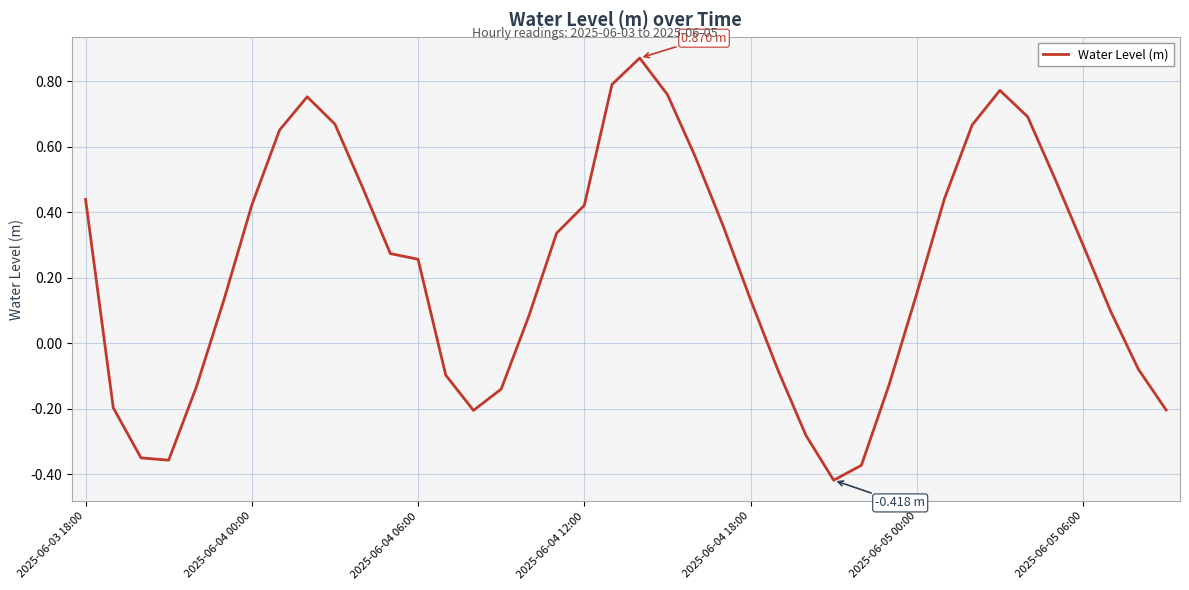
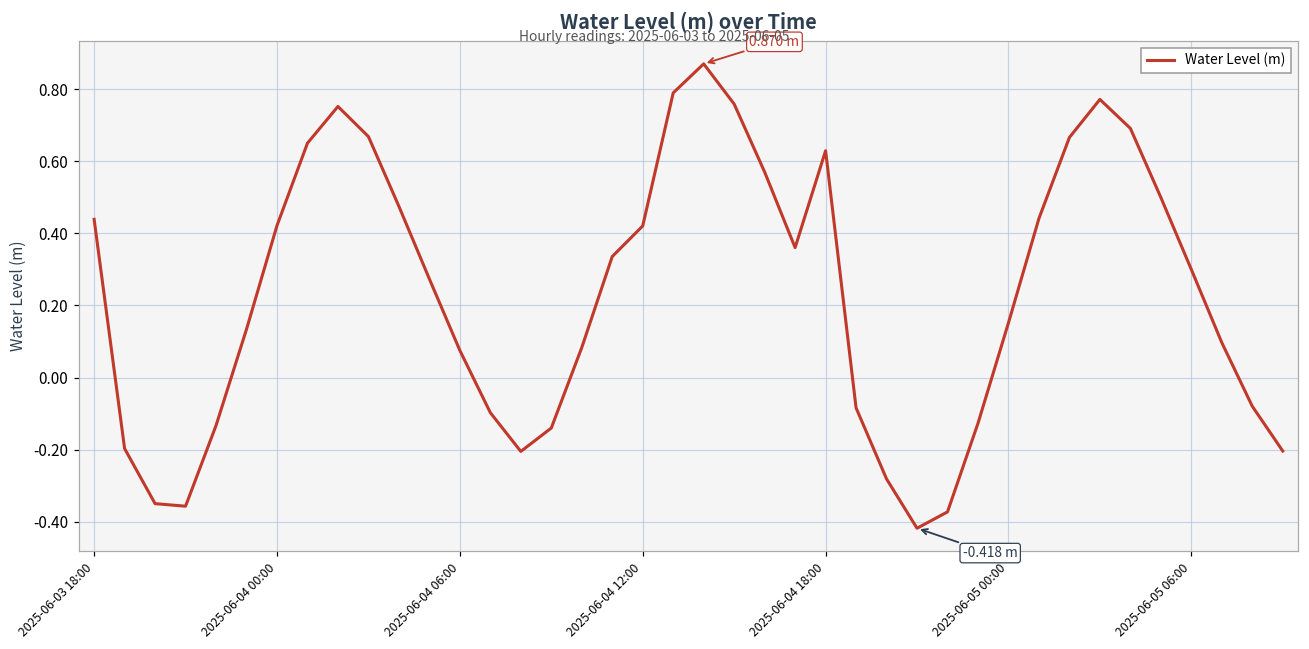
2025-06-04 06:00: 0.26 -> 0.08
2025-06-04 18:00: 0.13 -> 0.63
